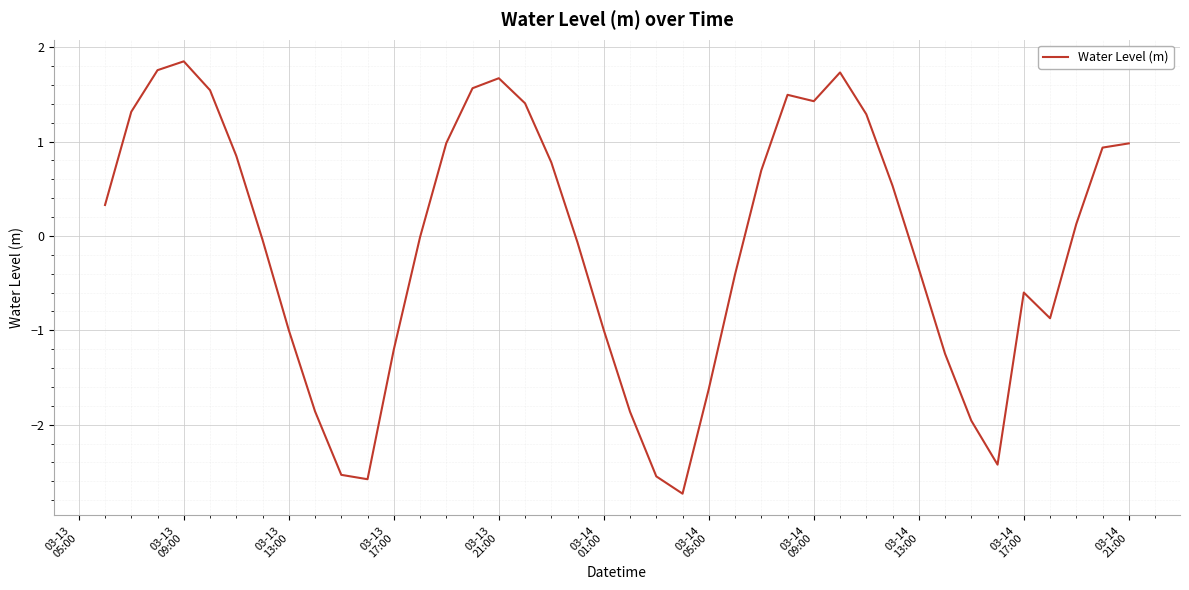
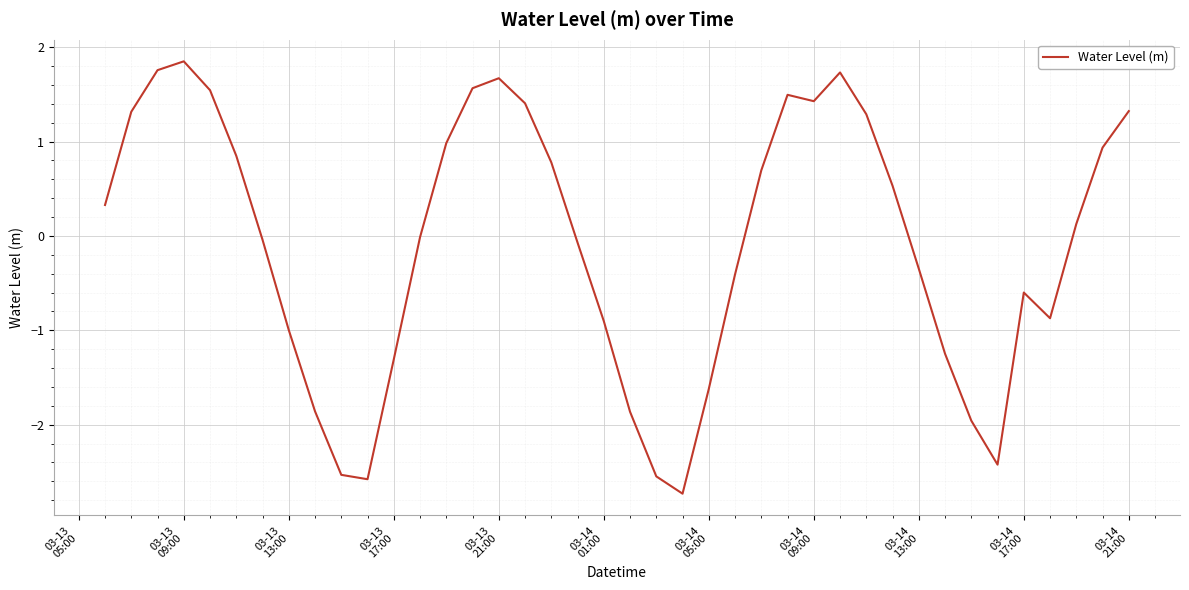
03-13 17:00: -1.2 -> -1.3
03-14 01:00: -1.0 -> -0.9
03-14 21:00: 1.0 -> 1.3
